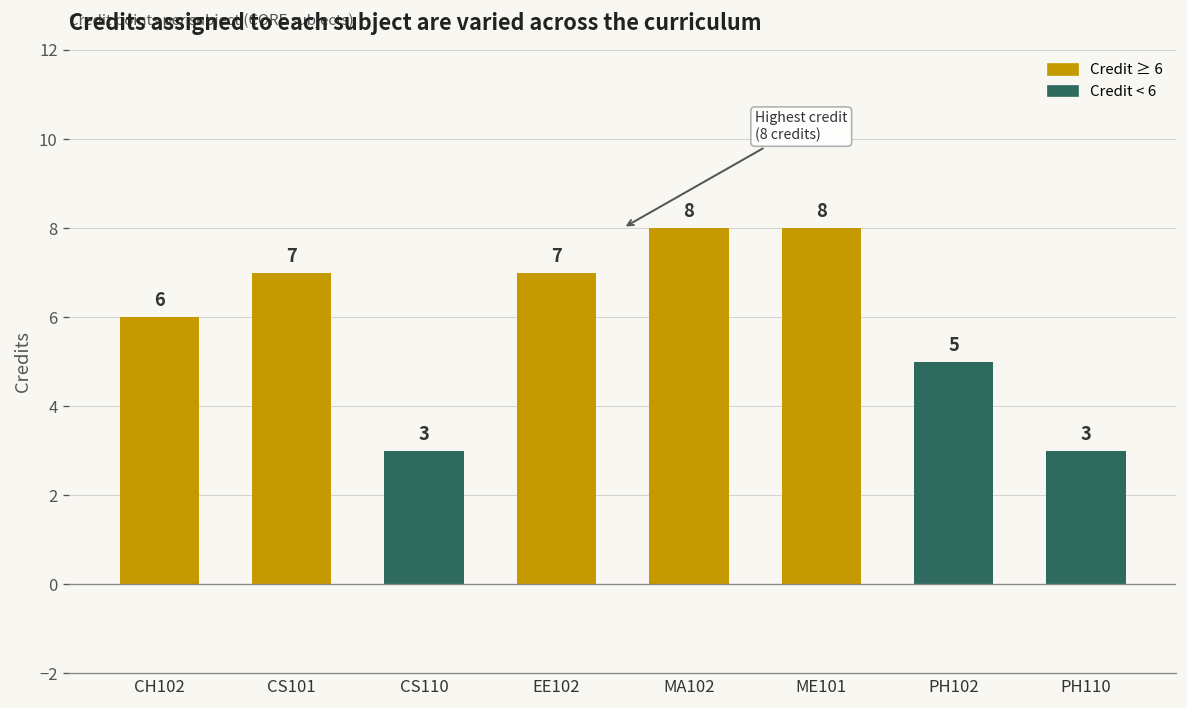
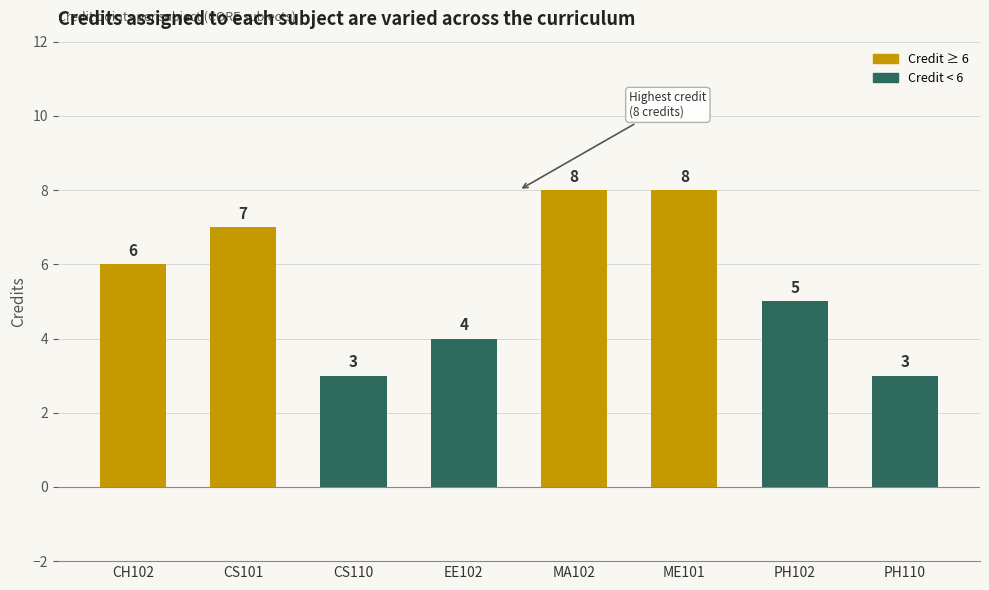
EE102: 7 -> 4
